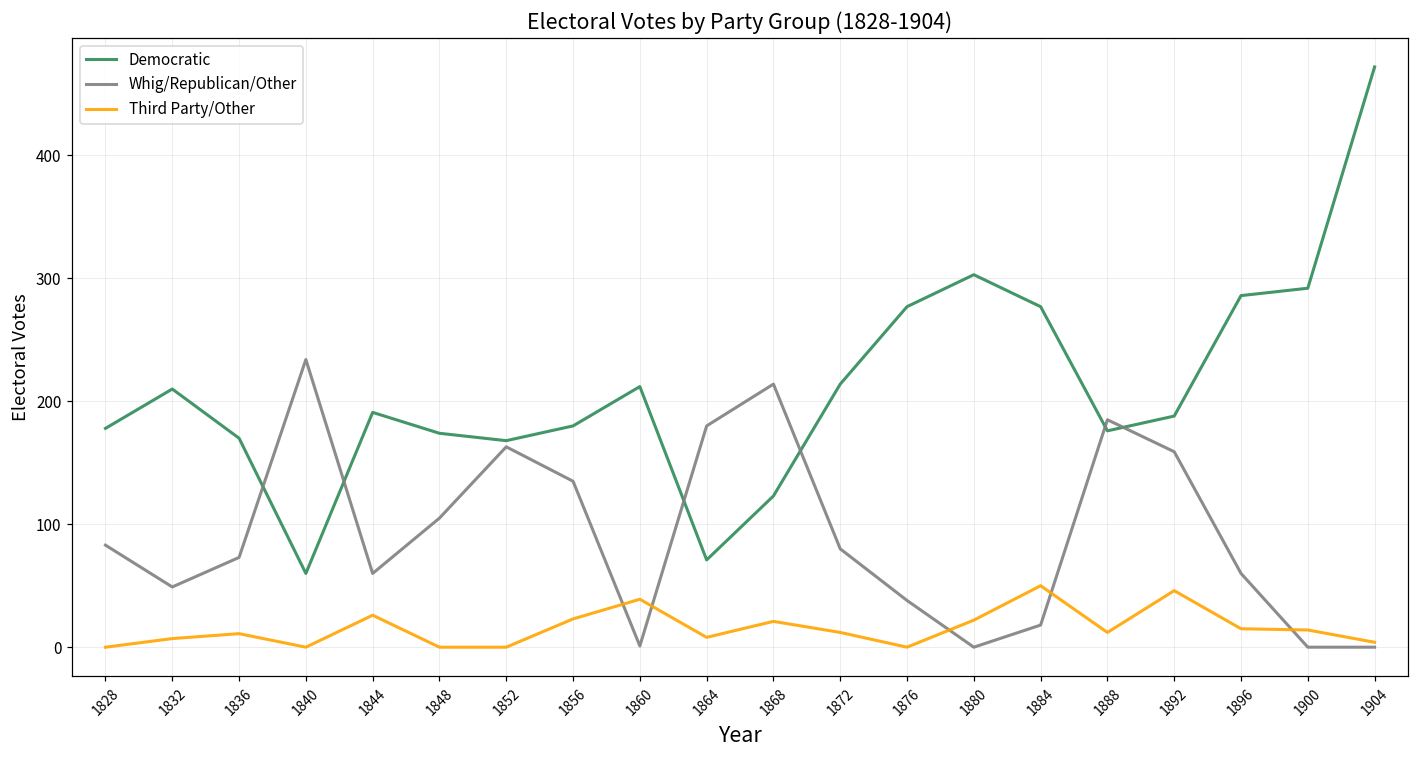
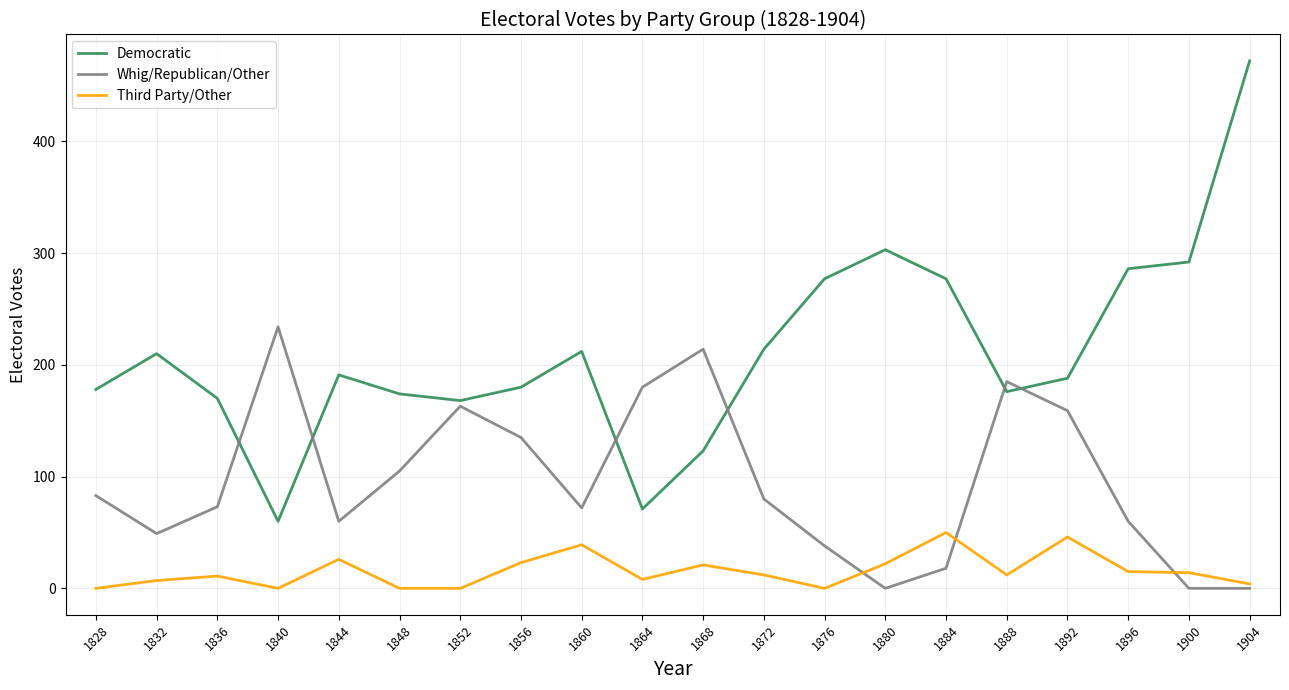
Whig/Republican/Other, 1860: 1 -> 72
